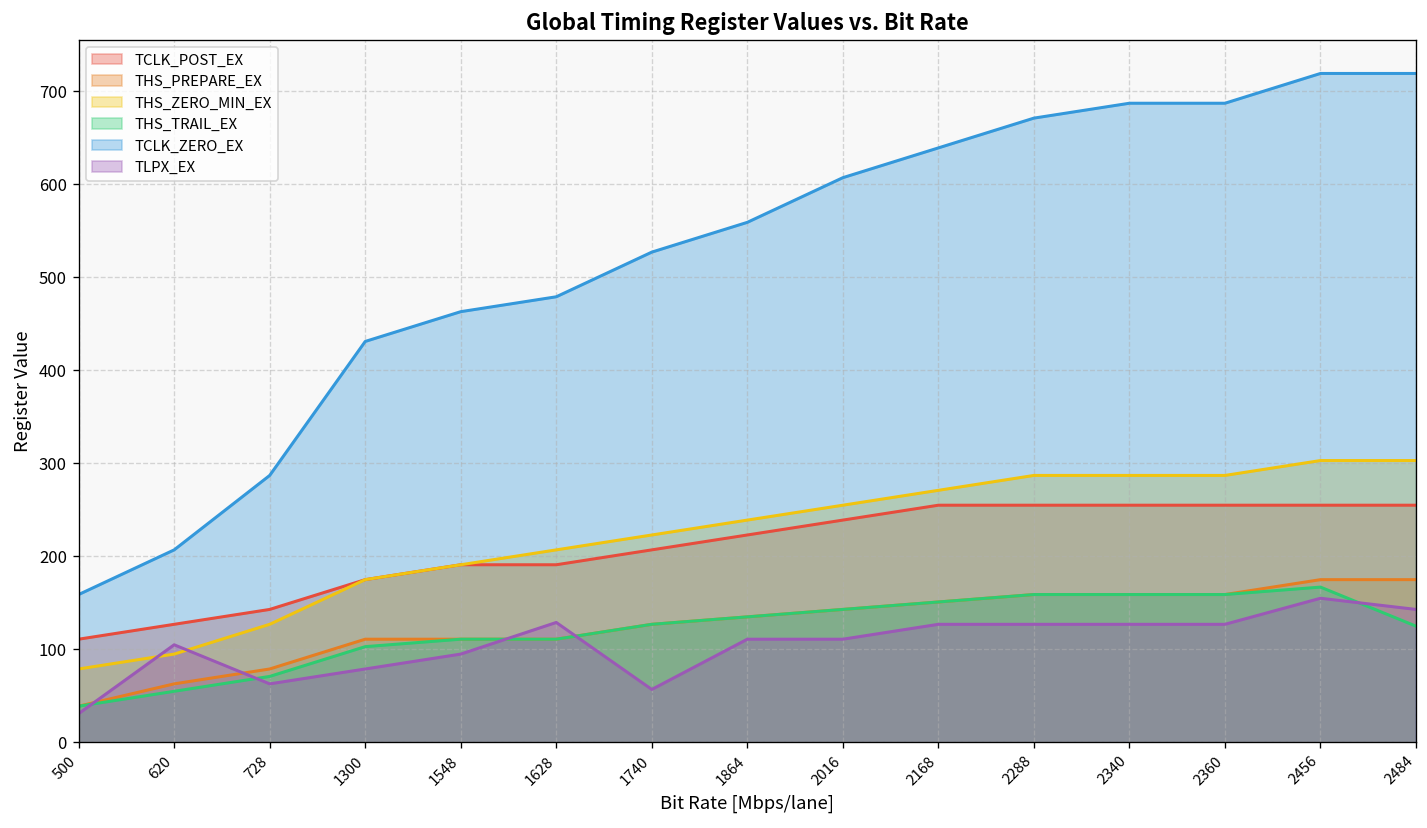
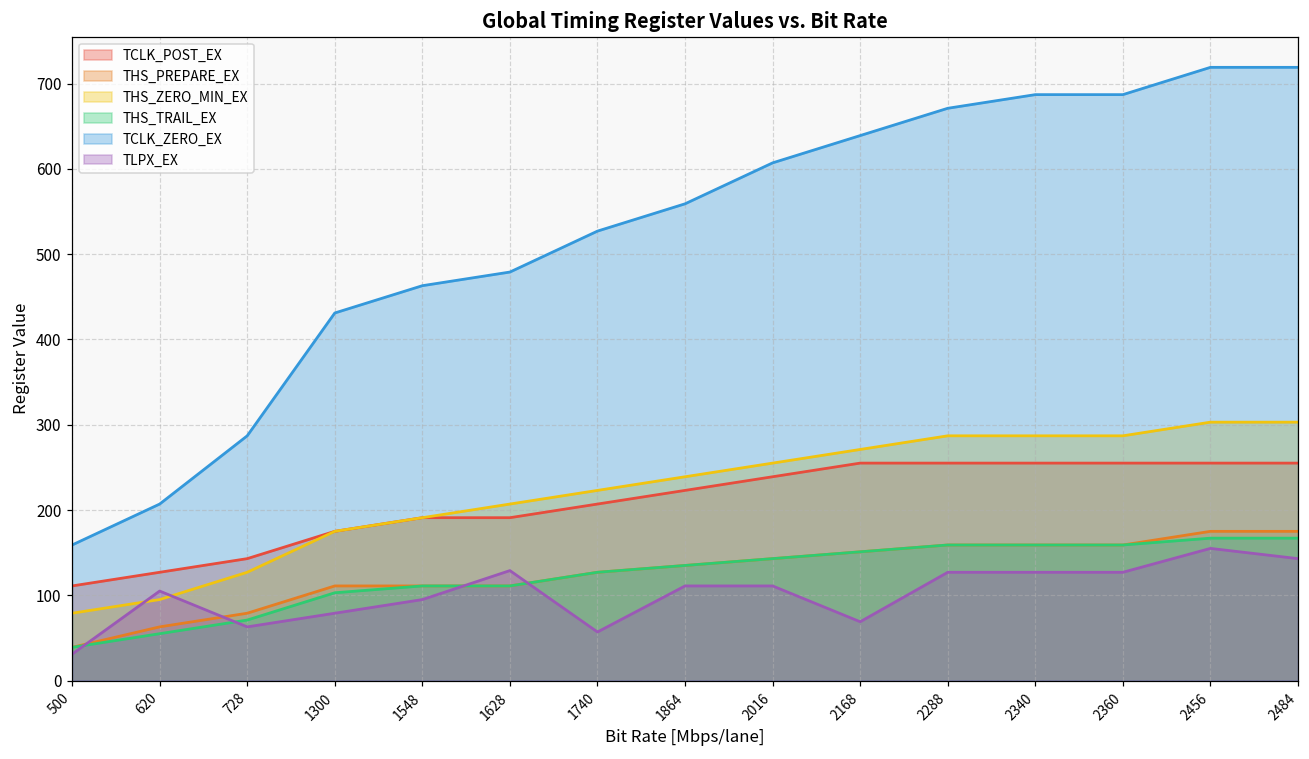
TLPX_EX, 2168: 130 -> 70
THS_TRAIL_EX, 2484: 130 -> 170
